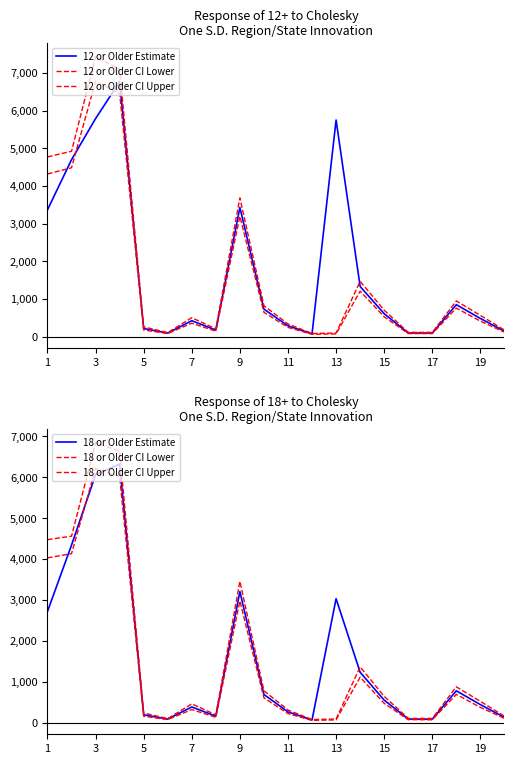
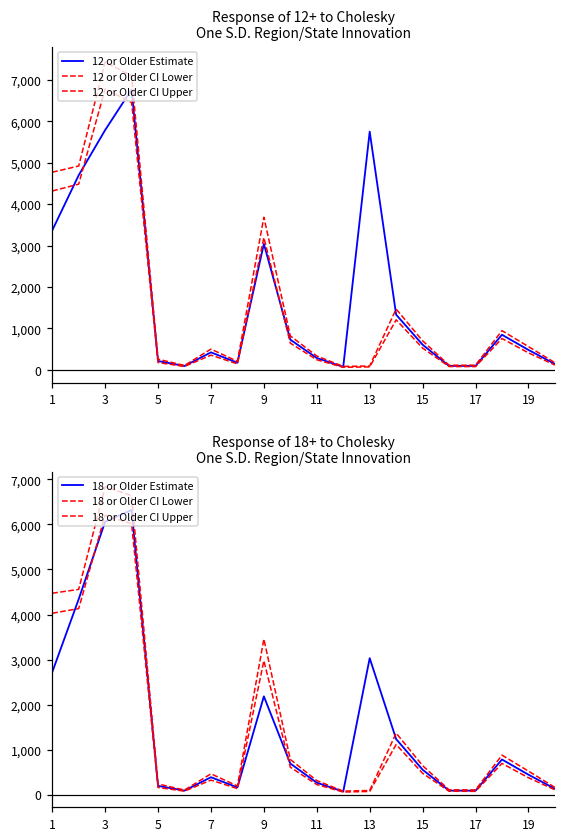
Response of 12+ to Cholesky One S.D. Region/State Innovation, 12 or Older Estimate, 9: 3,400 -> 3,000
Response of 18+ to Cholesky One S.D. Region/State Innovation, 18 or Older Estimate, 9: 3,200 -> 2,200
